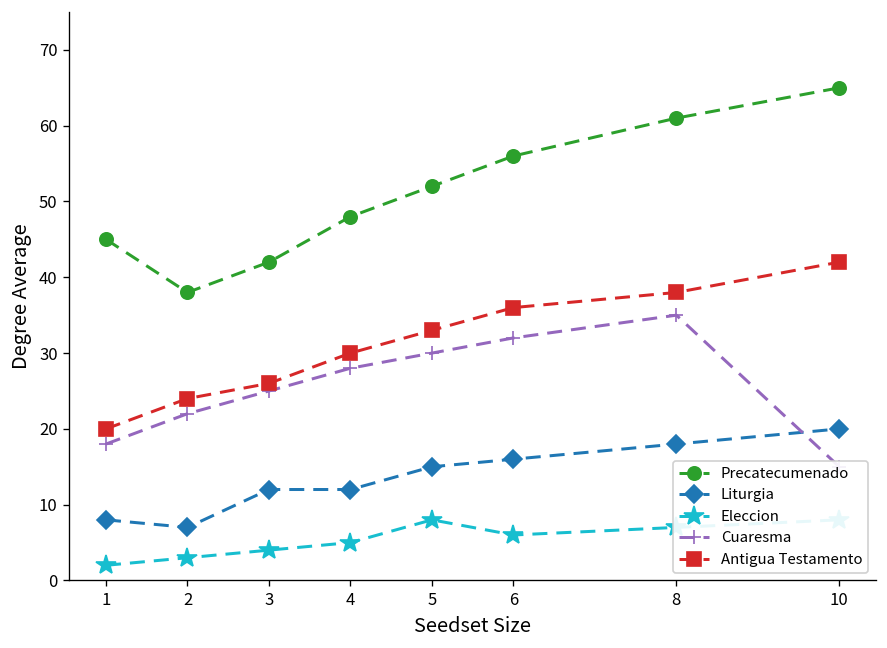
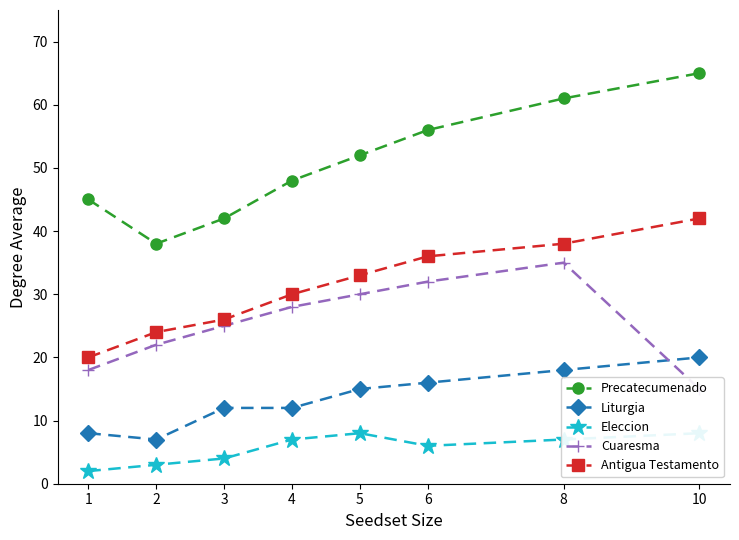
Eleccion, 4: 5 -> 7
